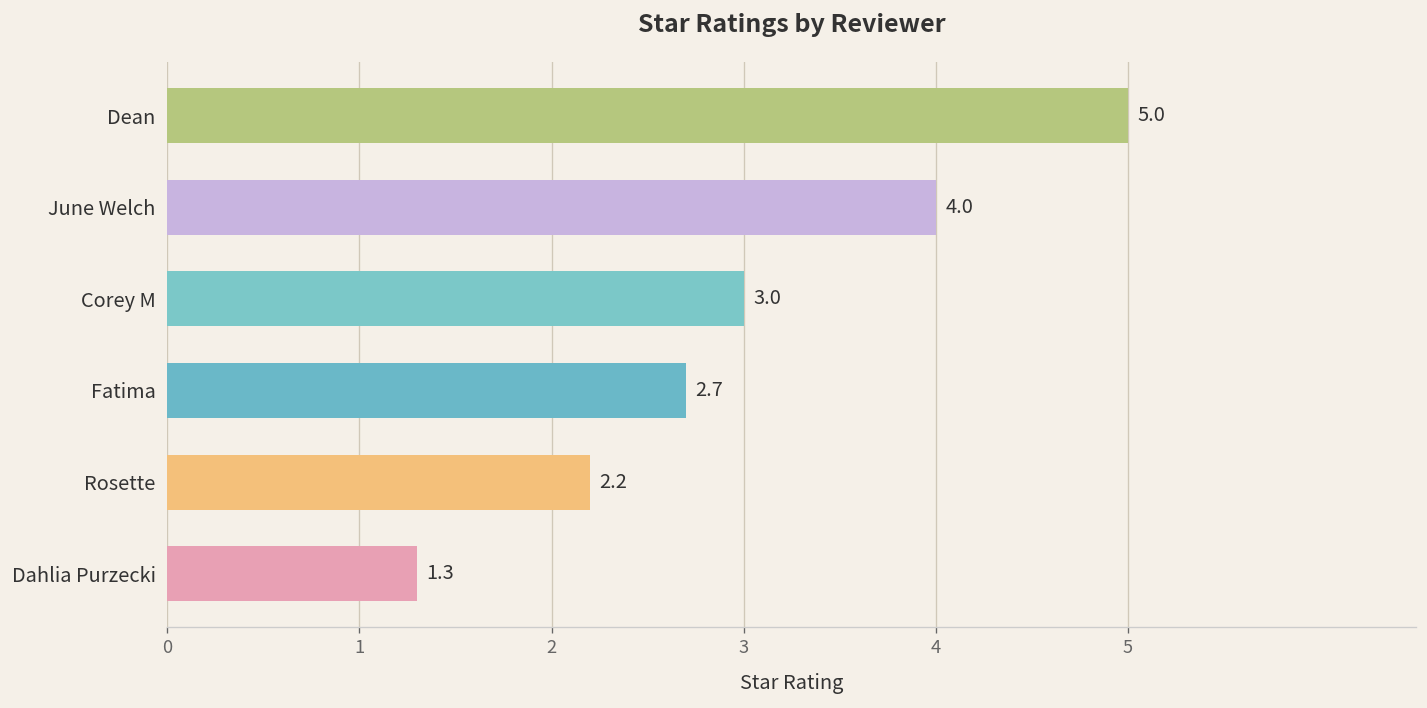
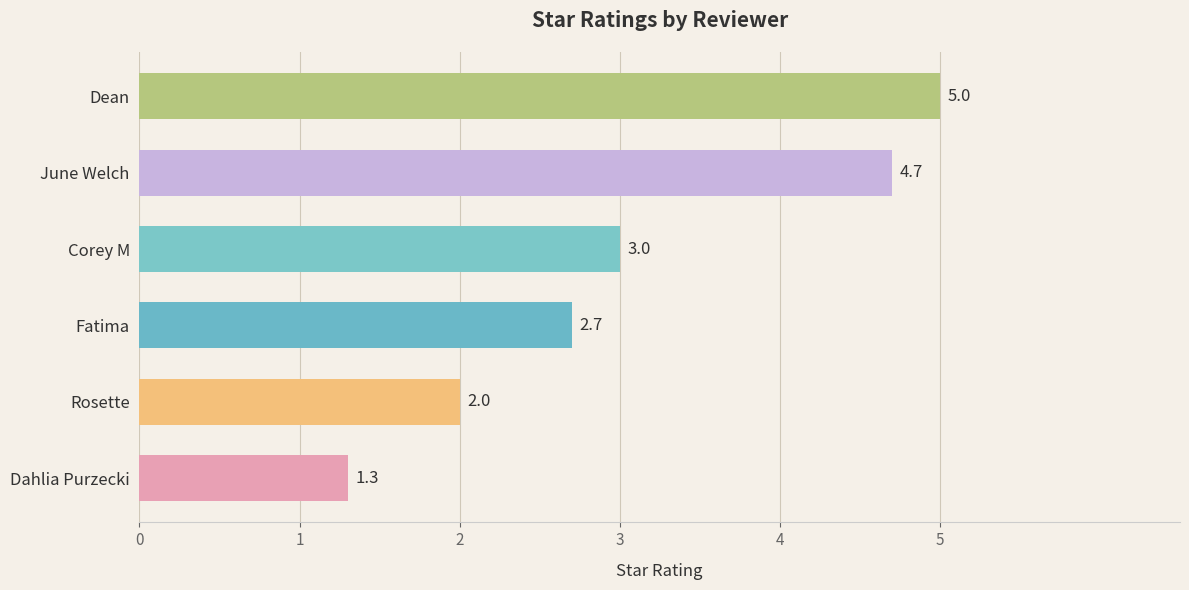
June Welch: 4.0 -> 4.7
Rosette: 2.2 -> 2.0
